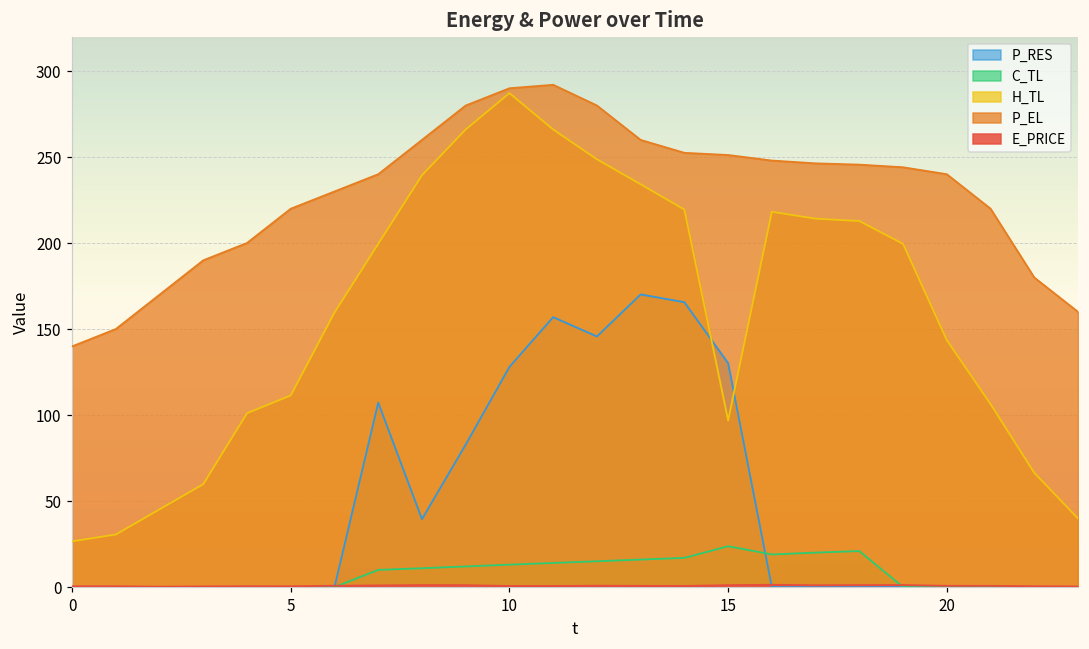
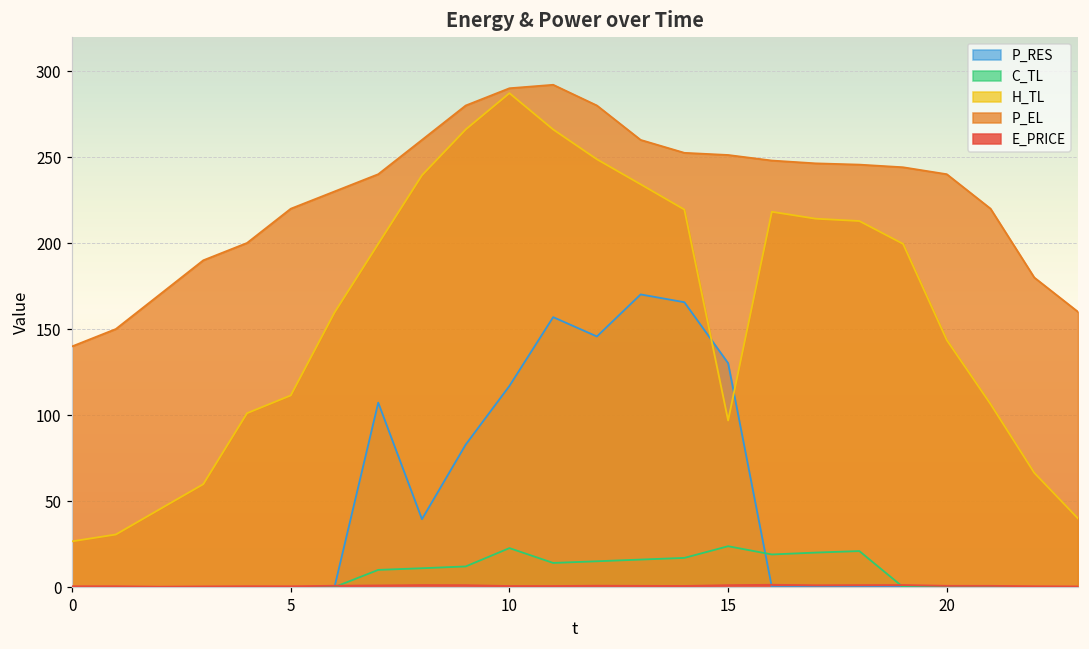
P_RES, 10: 128 -> 117
C_TL, 10: 13 -> 23
